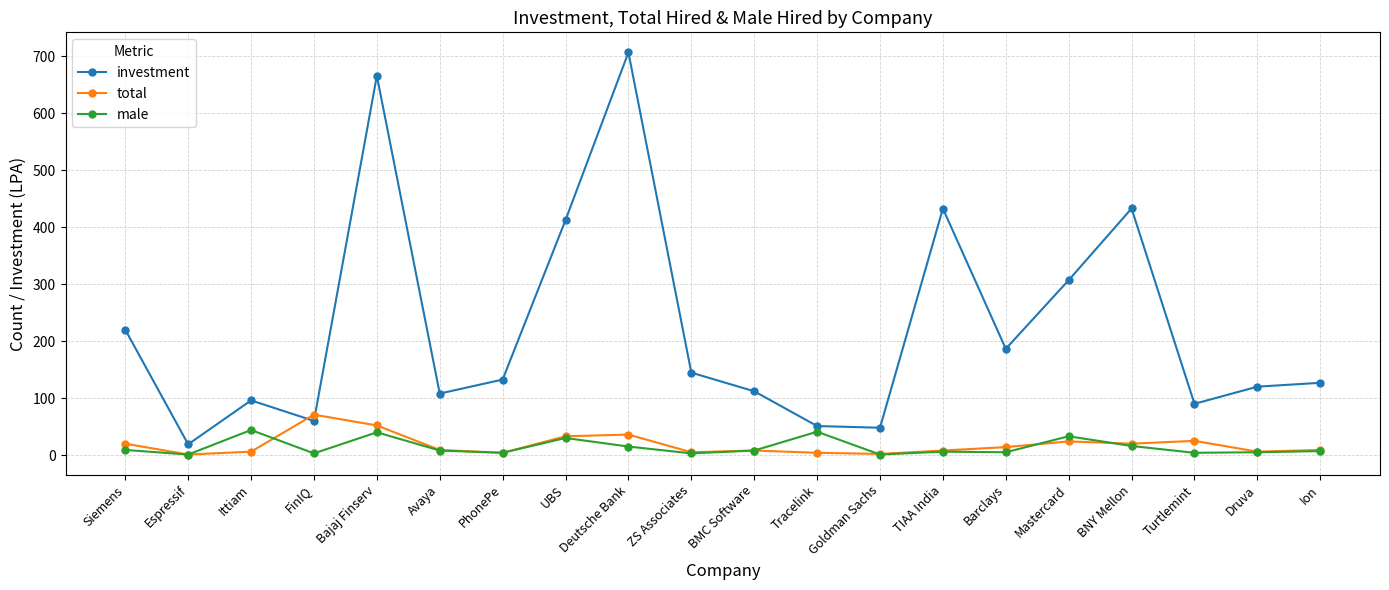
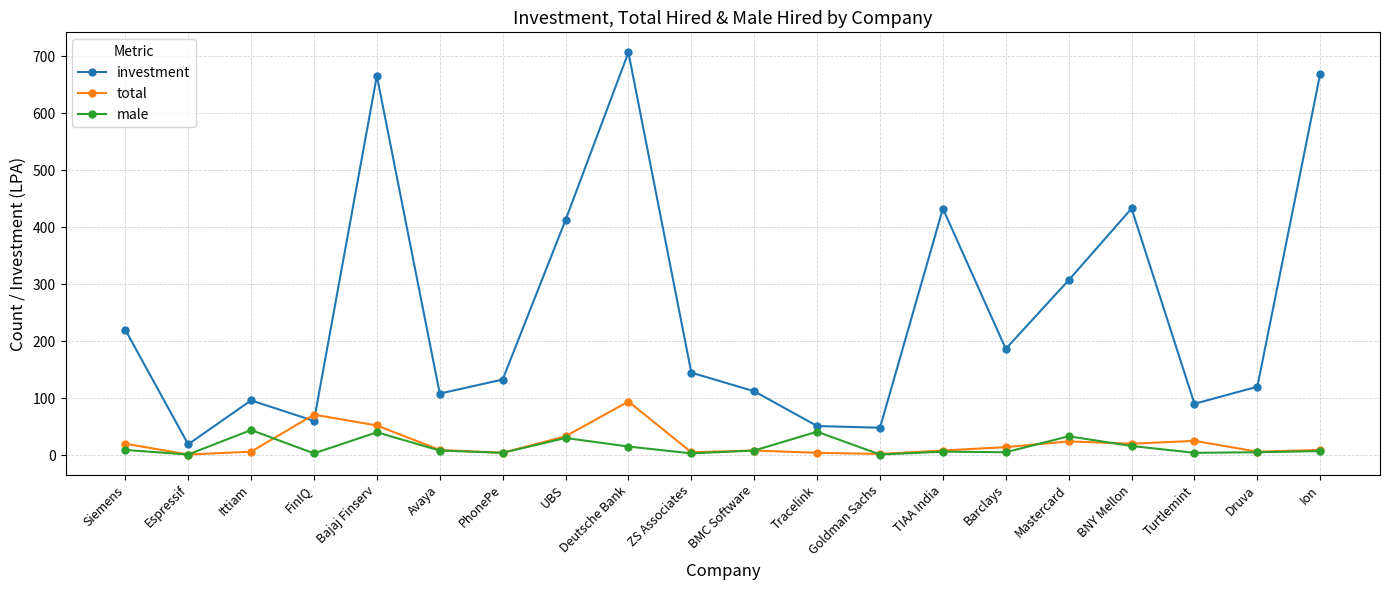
total, Deutsche Bank: 40 -> 90
investment, Ion: 130 -> 670
